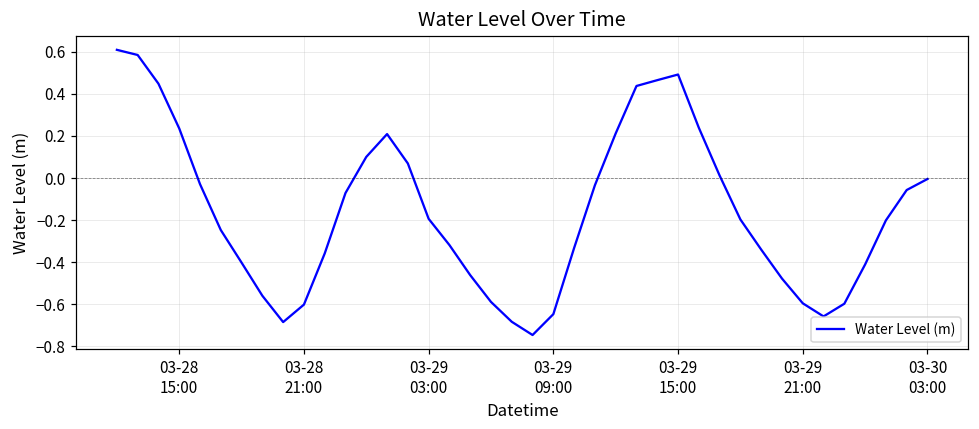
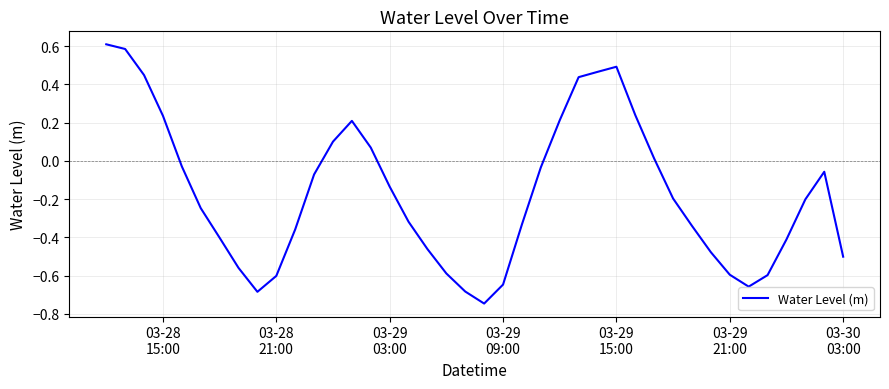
03-29 03:00: -0.19 -> -0.13
03-30 03:00: 0.00 -> -0.50
